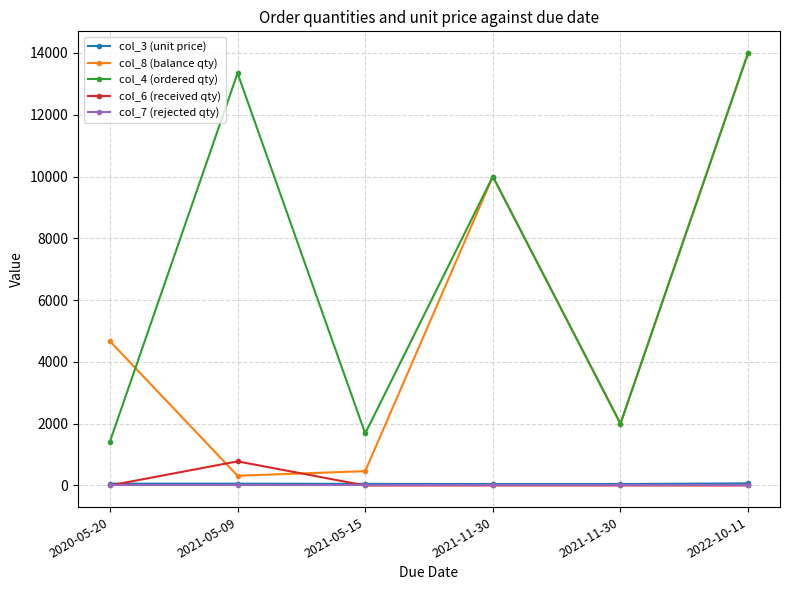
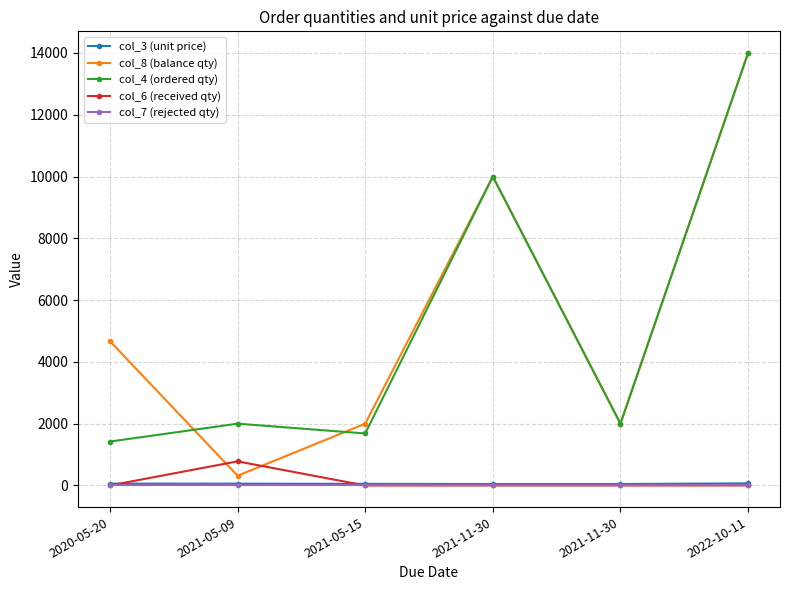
col_4 (ordered qty), 2021-05-09: 13300 -> 2000
col_8 (balance qty), 2021-05-15: 500 -> 2000
